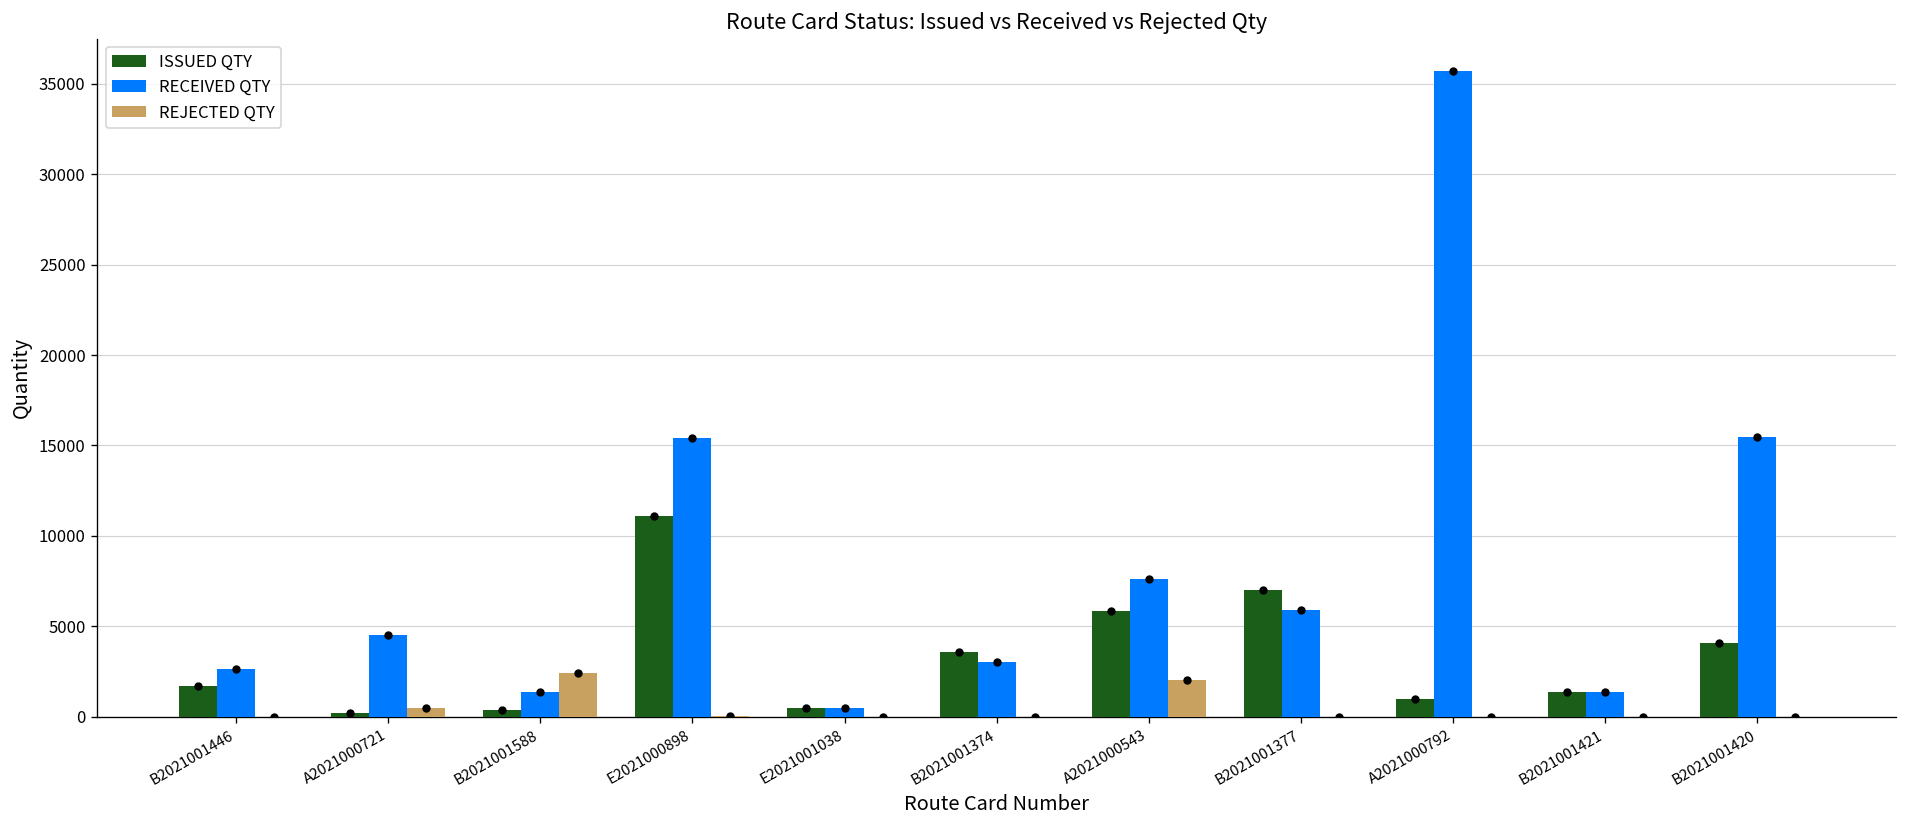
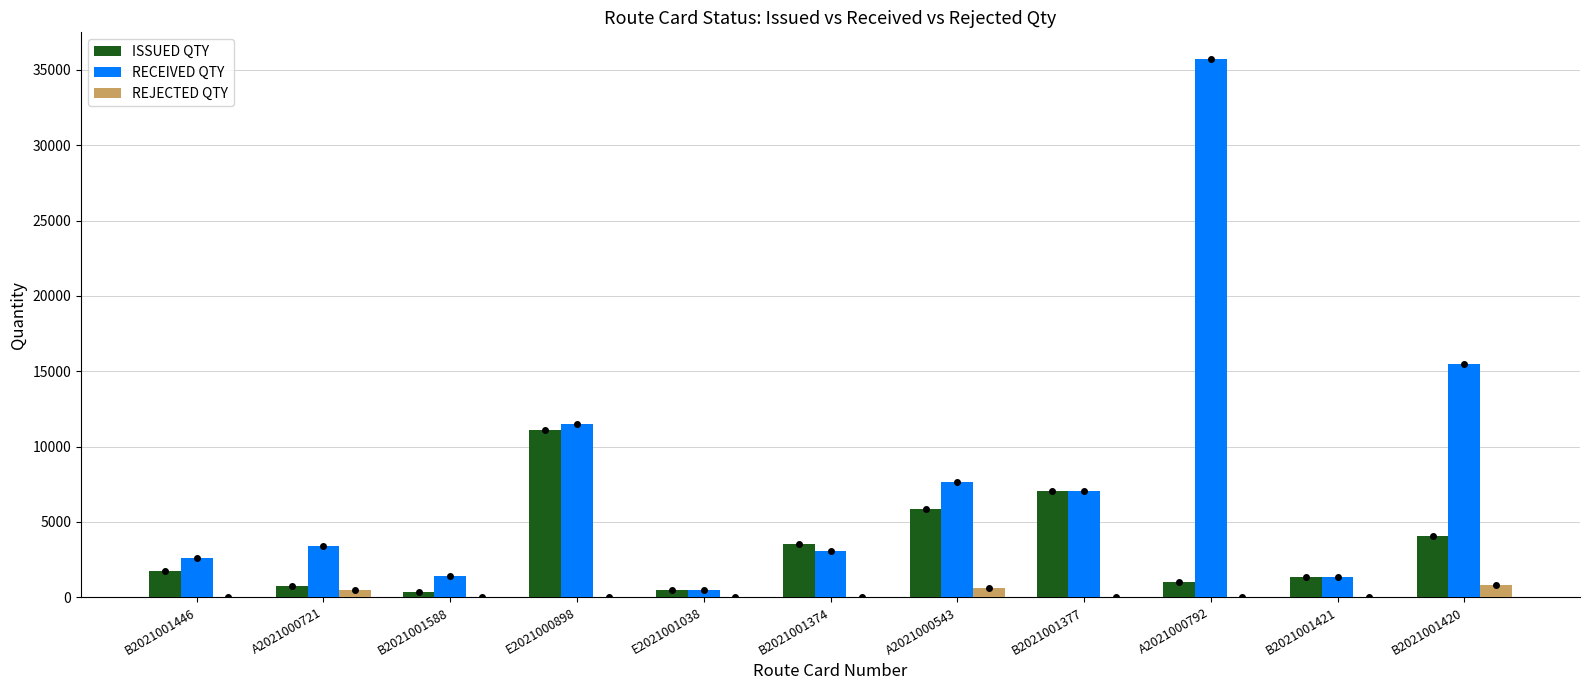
ISSUED QTY, A2021000721: 200 -> 800
RECEIVED QTY, A2021000721: 4600 -> 3400
REJECTED QTY, B2021001588: 2400 -> 0
RECEIVED QTY, E2021000898: 15400 -> 11500
REJECTED QTY, A2021000543: 2000 -> 600
RECEIVED QTY, B2021001377: 5900 -> 7000
REJECTED QTY, B2021001420: 0 -> 800
